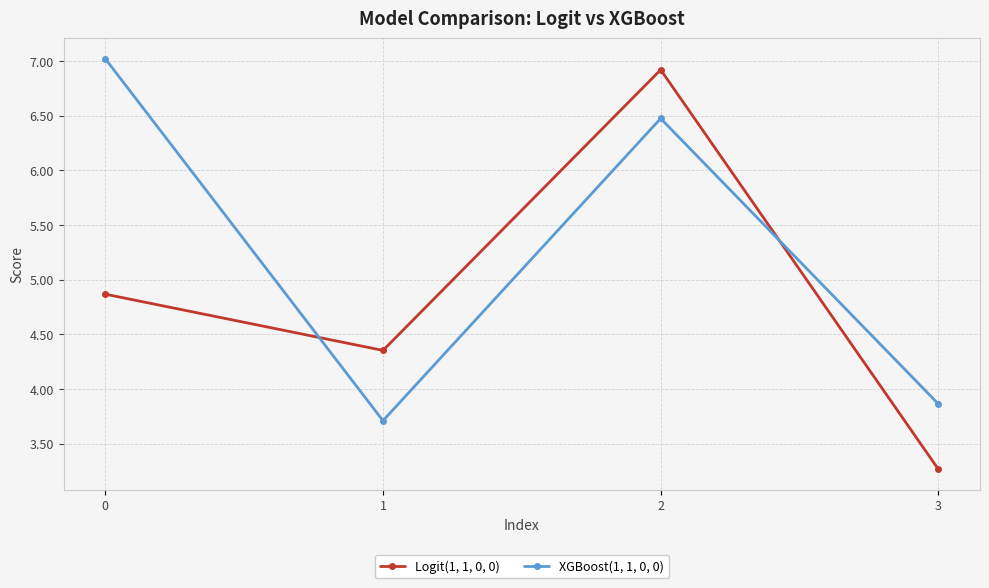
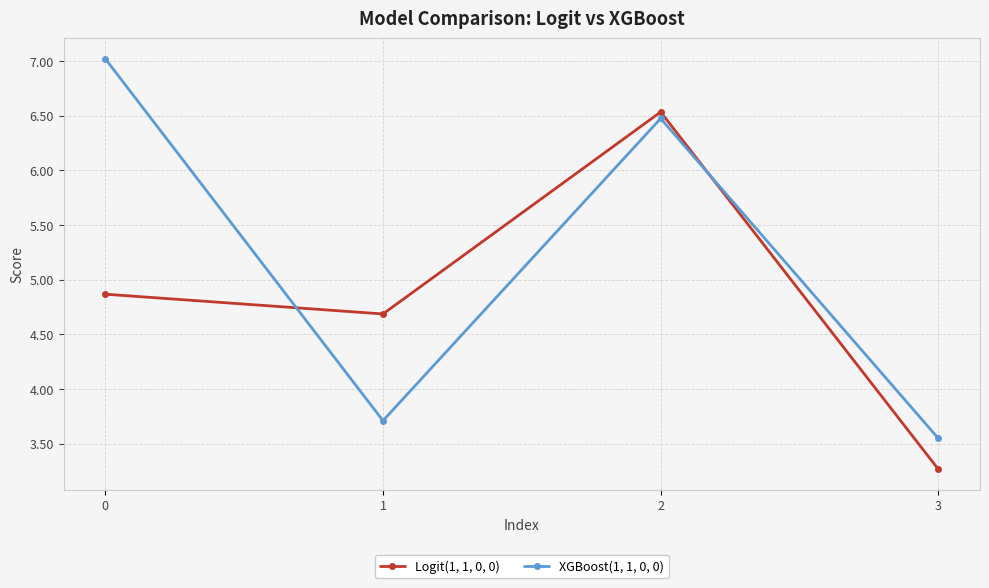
Logit(1, 1, 0, 0), 1: 4.35 -> 4.69
Logit(1, 1, 0, 0), 2: 6.92 -> 6.53
XGBoost(1, 1, 0, 0), 3: 3.86 -> 3.55
